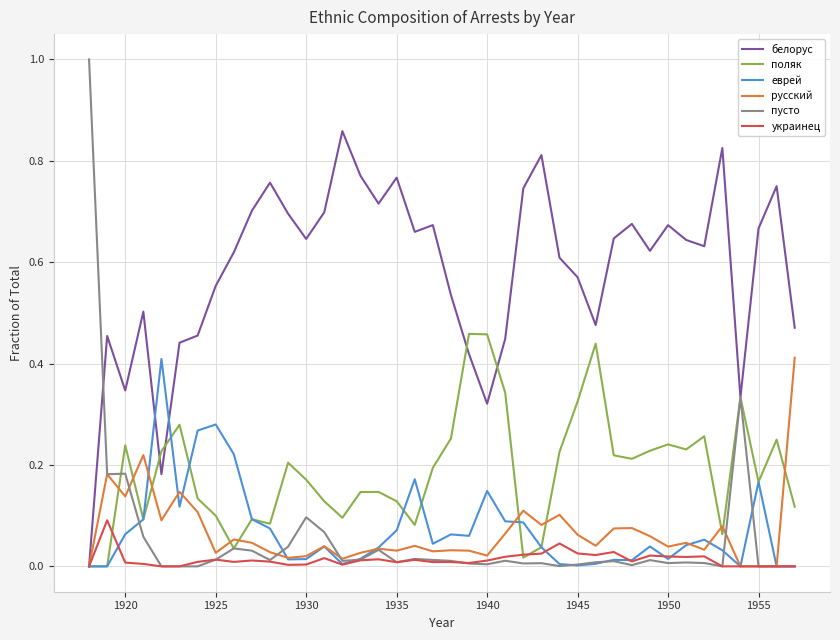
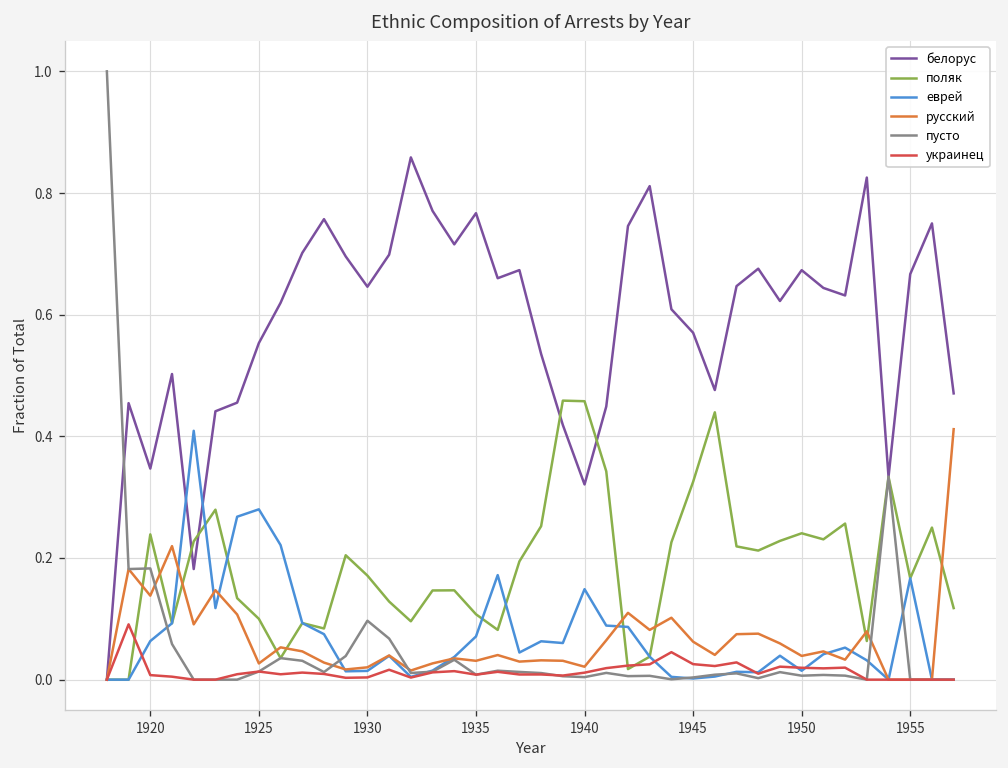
поляк, 1935: 0.13 -> 0.11
